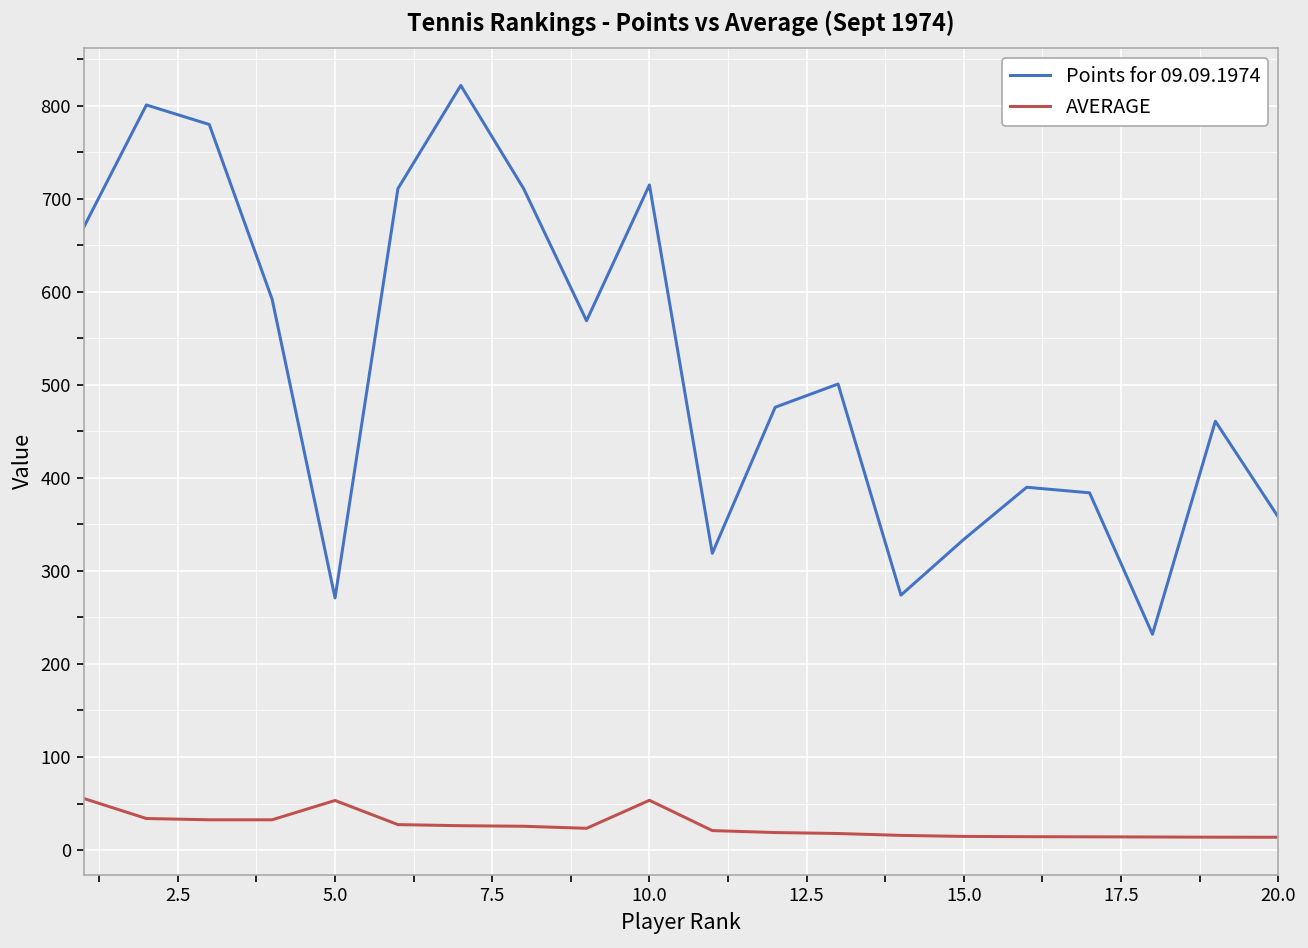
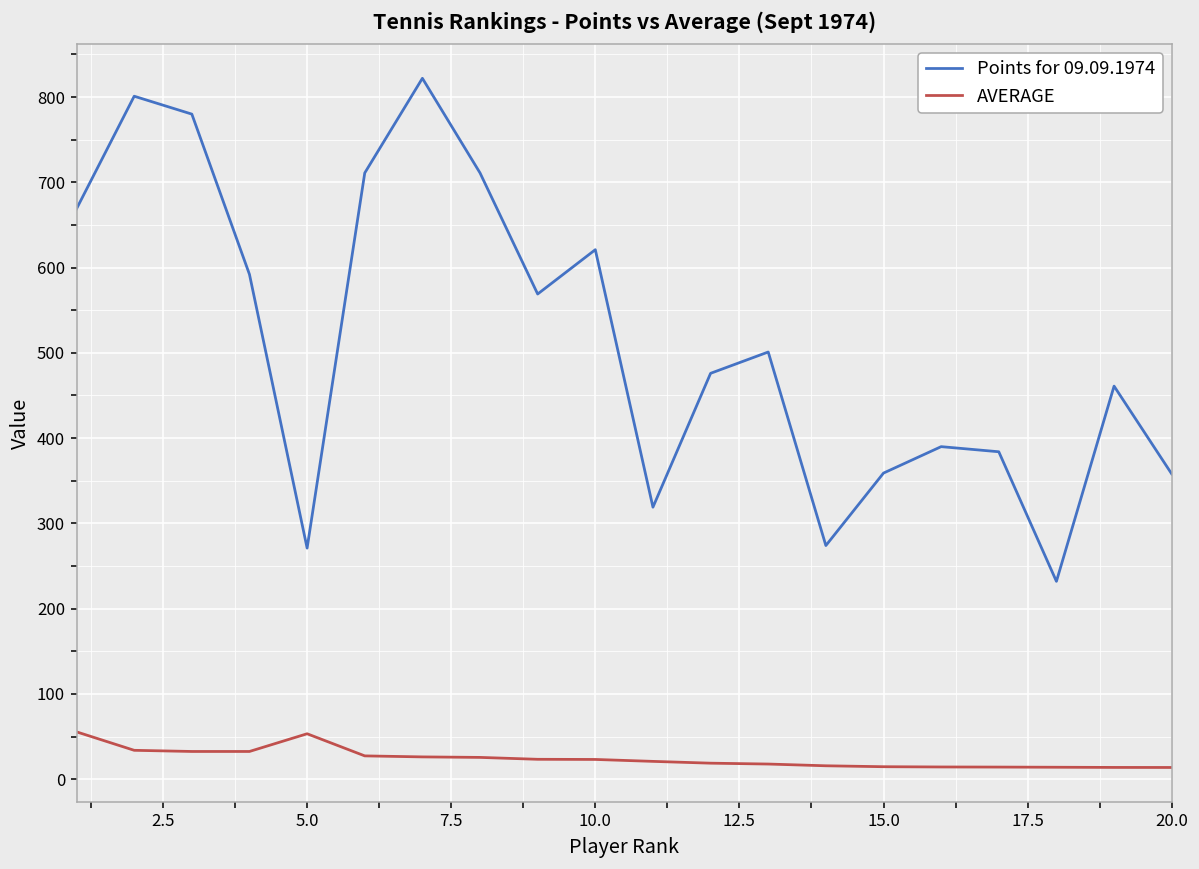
Points for 09.09.1974, 10.0: 720 -> 620
AVERAGE, 10.0: 50 -> 20
Points for 09.09.1974, 15.0: 330 -> 360
